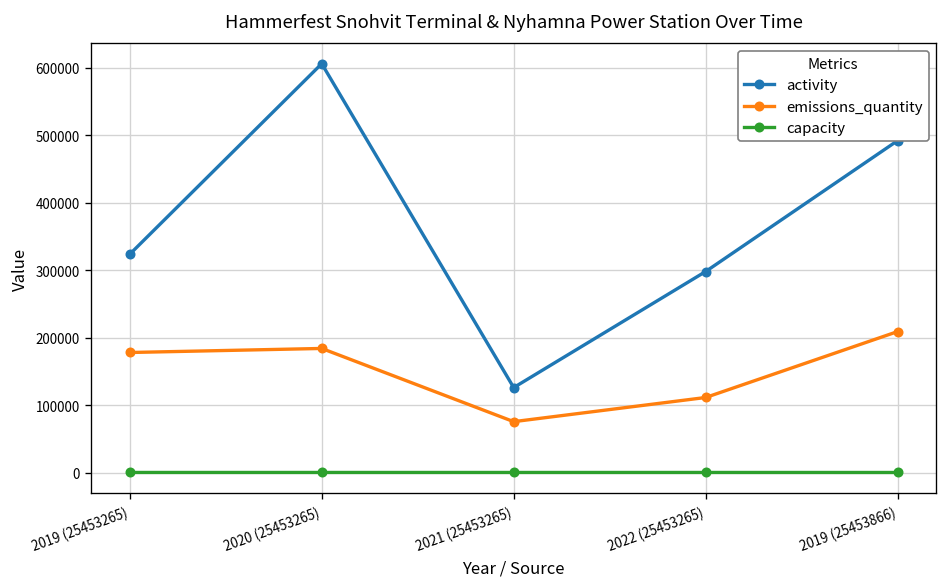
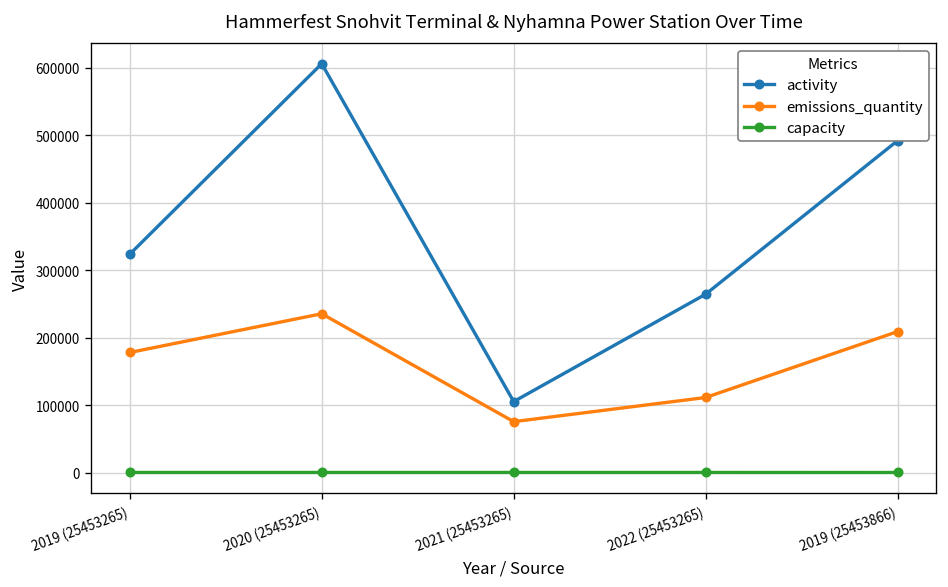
emissions_quantity, 2020 (25453265): 180000 -> 240000
activity, 2021 (25453265): 130000 -> 110000
activity, 2022 (25453265): 300000 -> 260000
